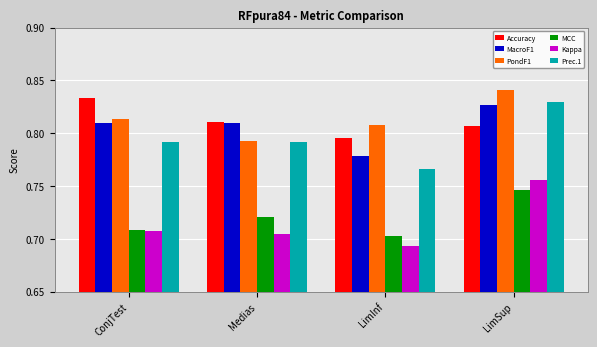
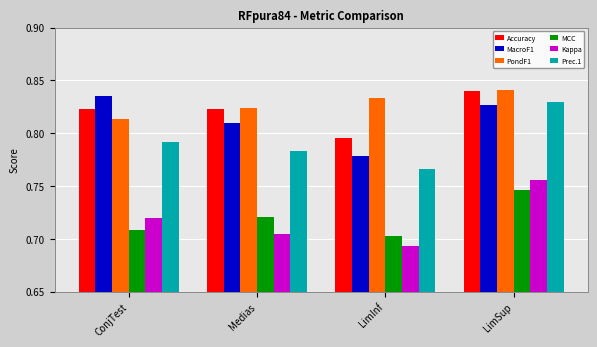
Accuracy, ConjTest: 0.834 -> 0.823
MacroF1, ConjTest: 0.810 -> 0.835
Kappa, ConjTest: 0.708 -> 0.720
Accuracy, Medias: 0.811 -> 0.823
PondF1, Medias: 0.793 -> 0.824
Prec.1, Medias: 0.792 -> 0.784
PondF1, LimInf: 0.808 -> 0.833
Accuracy, LimSup: 0.807 -> 0.840
